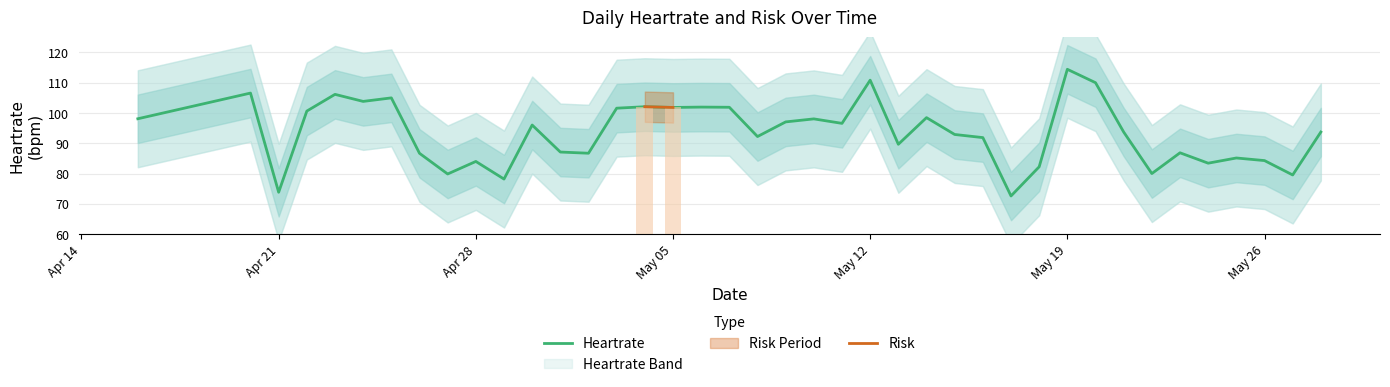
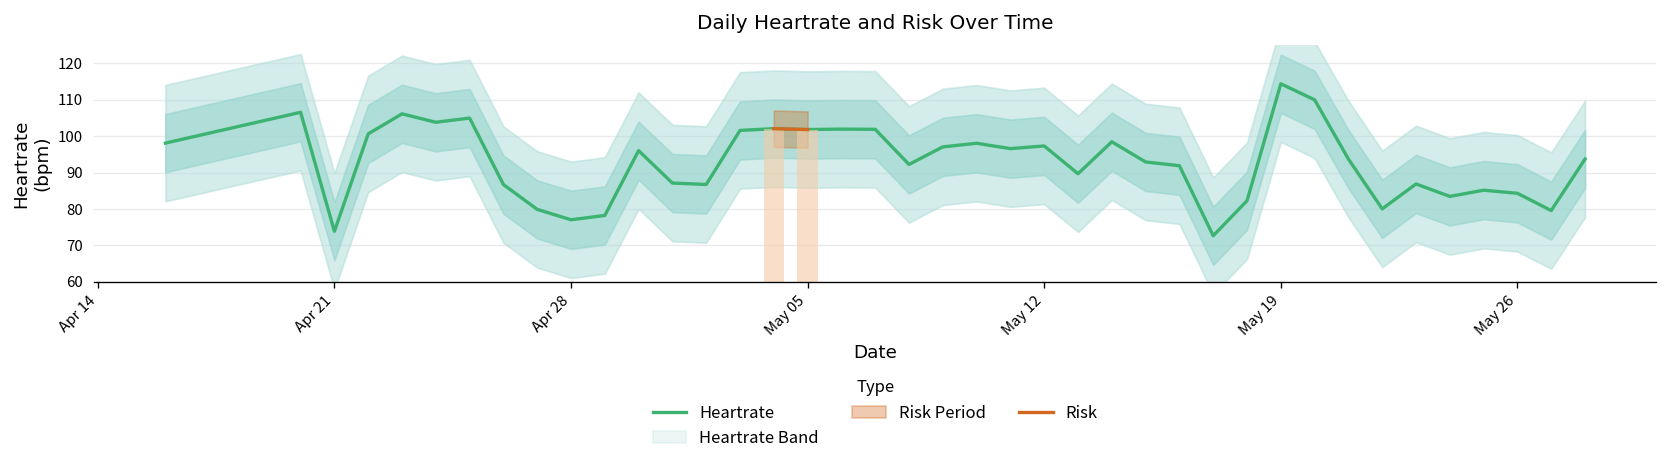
Heartrate, Apr 28: 84 -> 77
Heartrate, May 12: 111 -> 97
